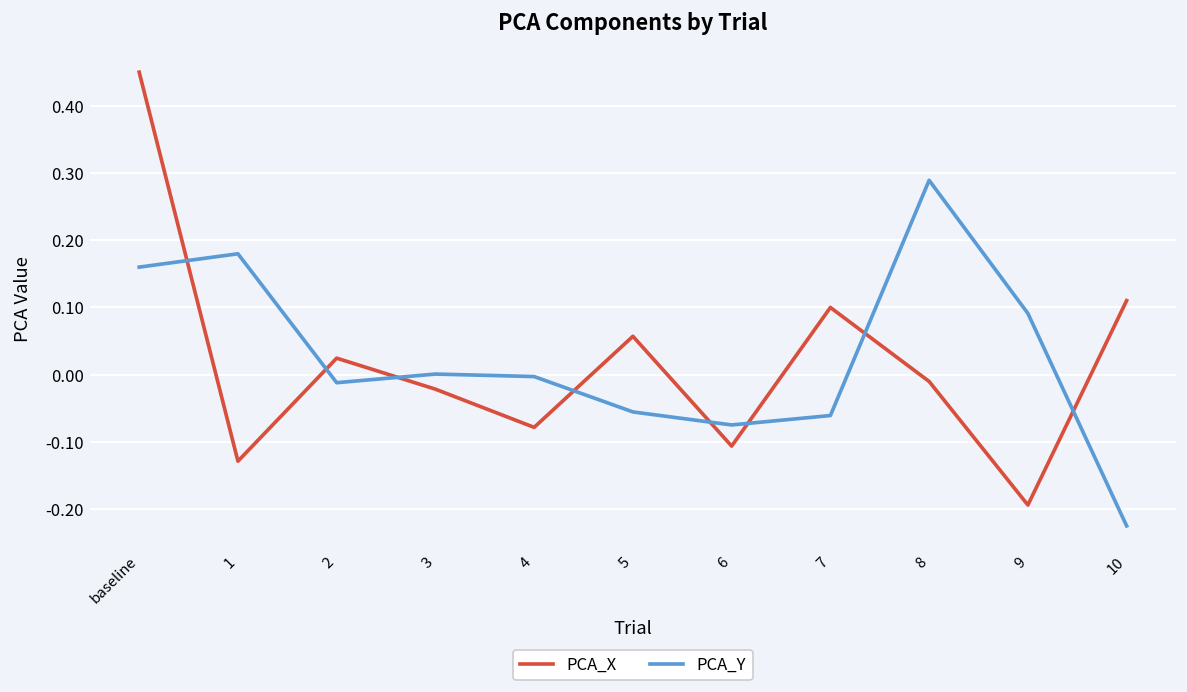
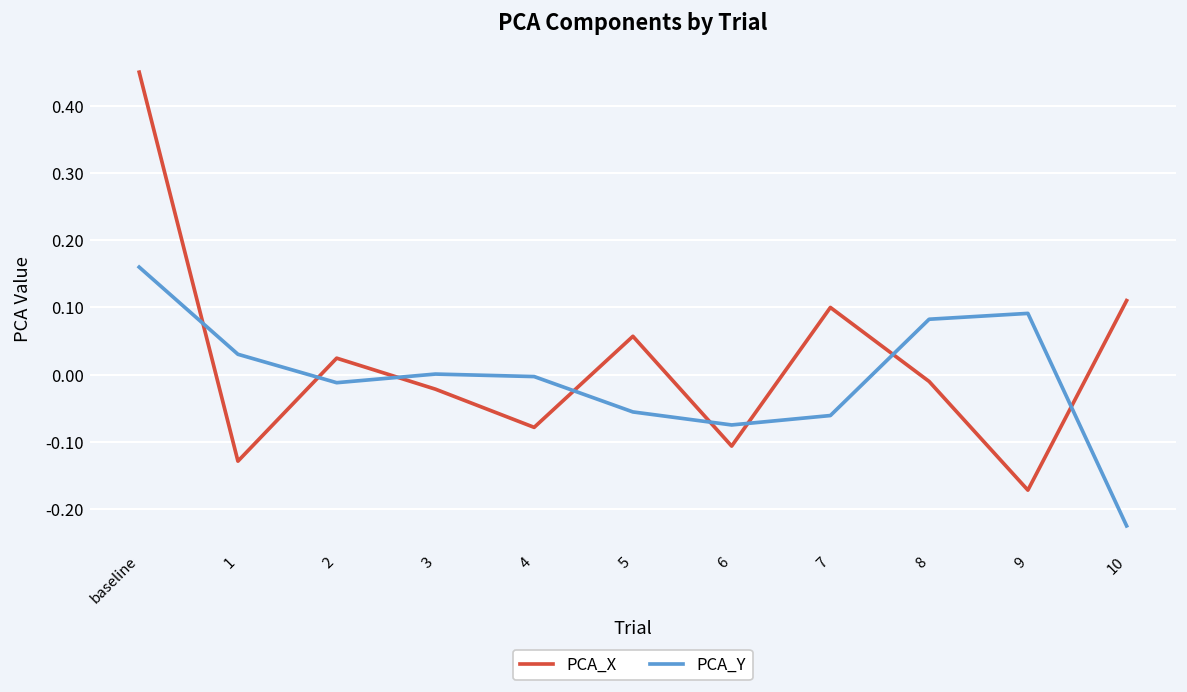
PCA_Y, 1: 0.18 -> 0.03
PCA_Y, 8: 0.29 -> 0.08
PCA_X, 9: -0.19 -> -0.17
